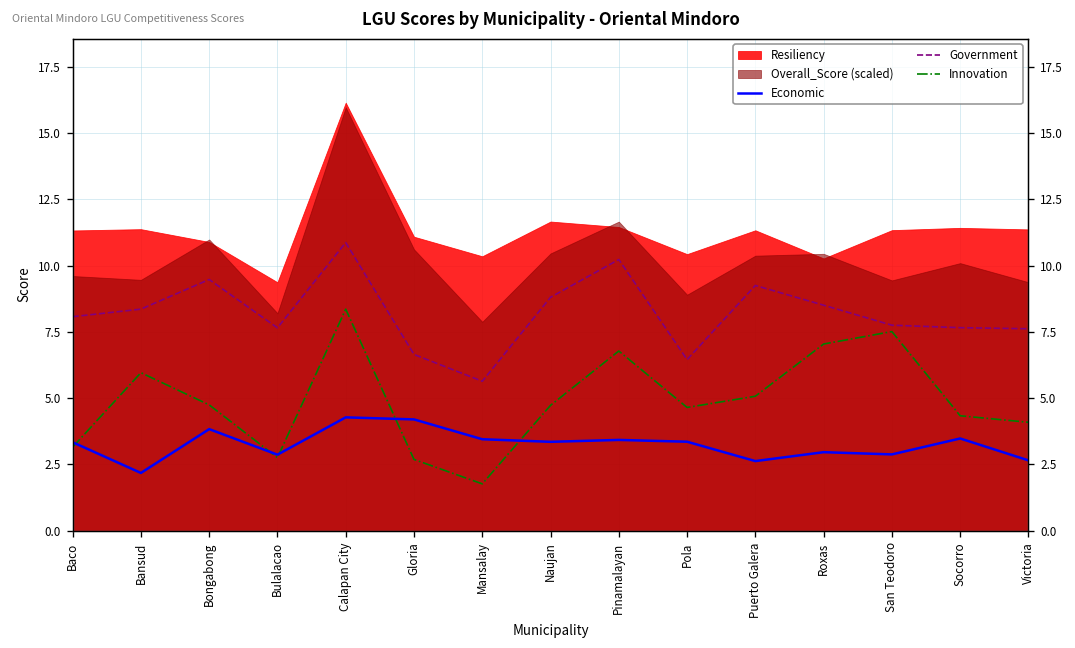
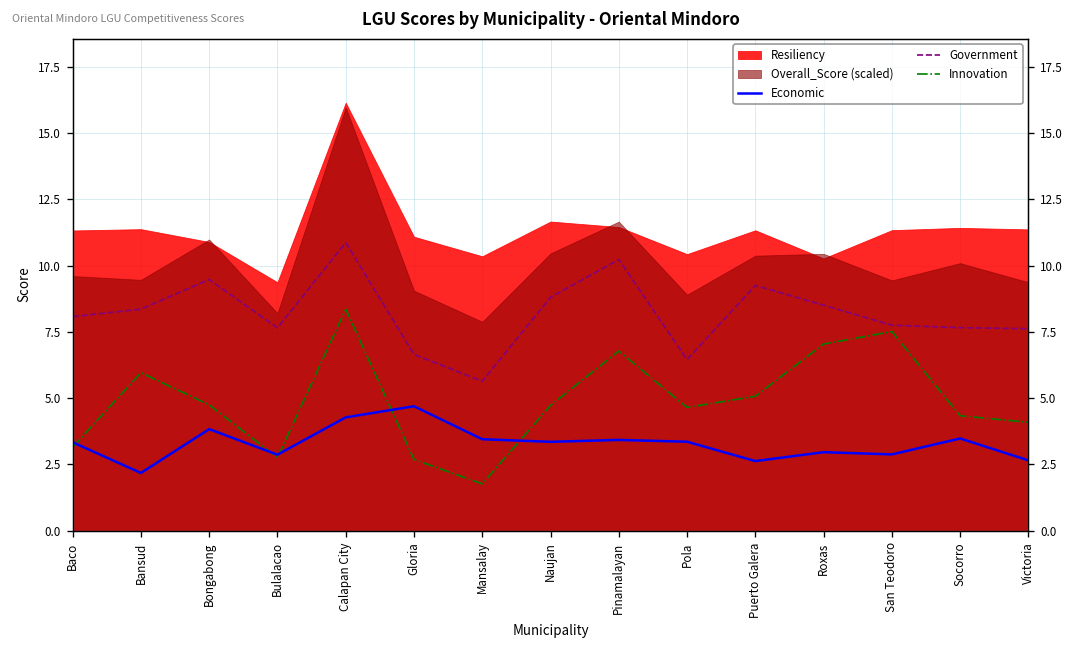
Economic, Gloria: 4.2 -> 4.7
Overall_Score (scaled), Gloria: 10.6 -> 9.1
